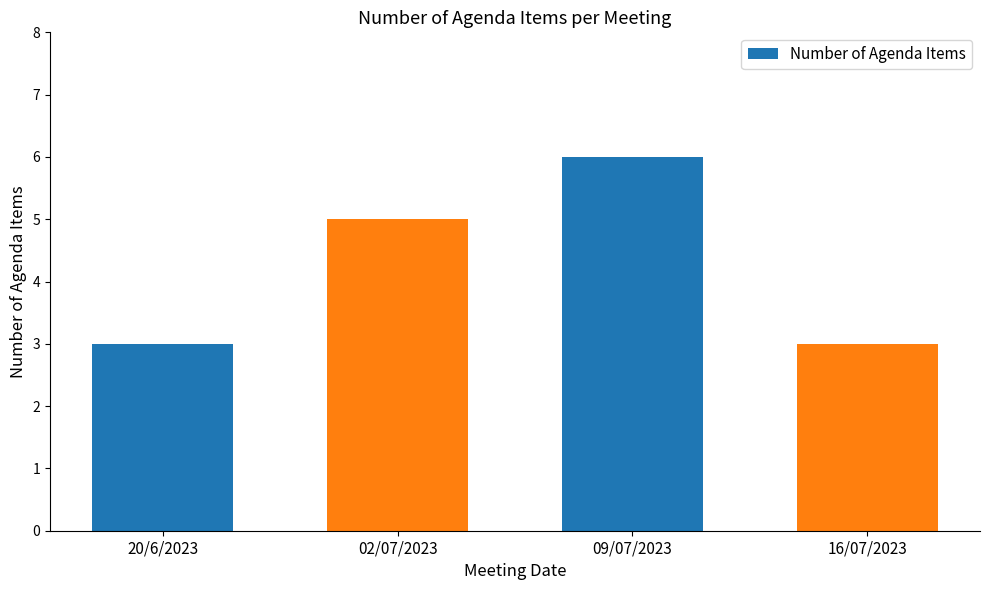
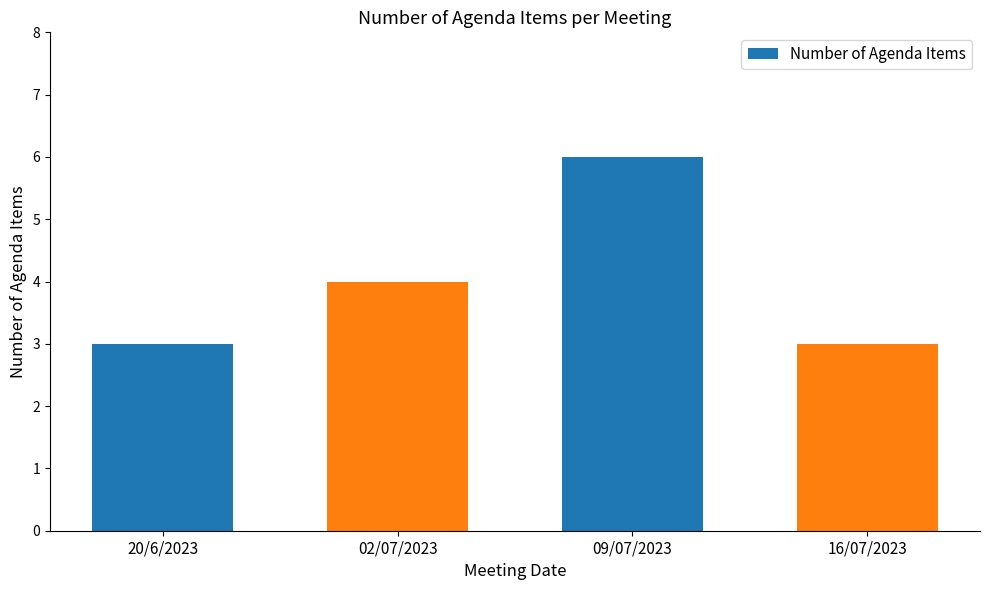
02/07/2023: 5 -> 4
